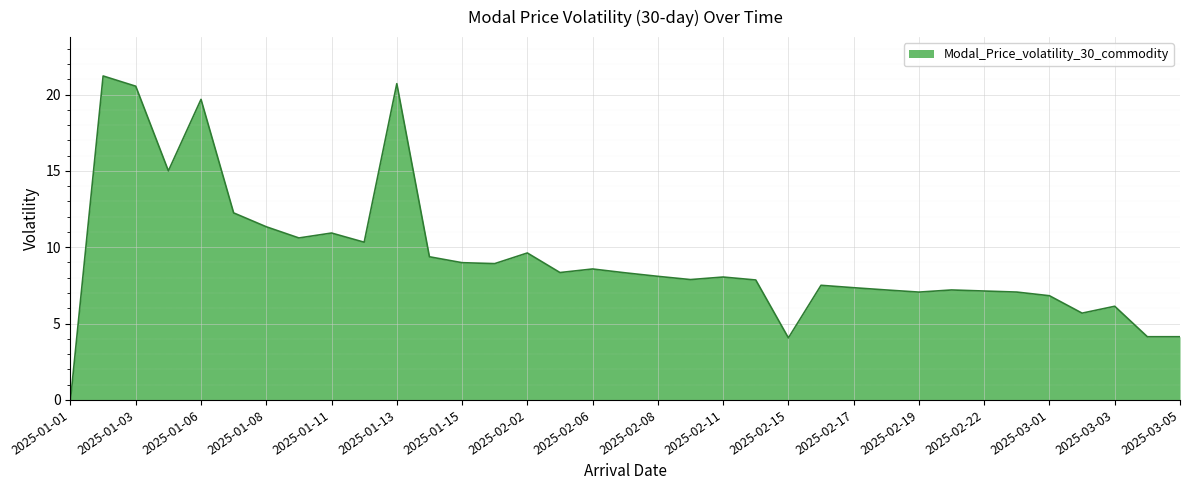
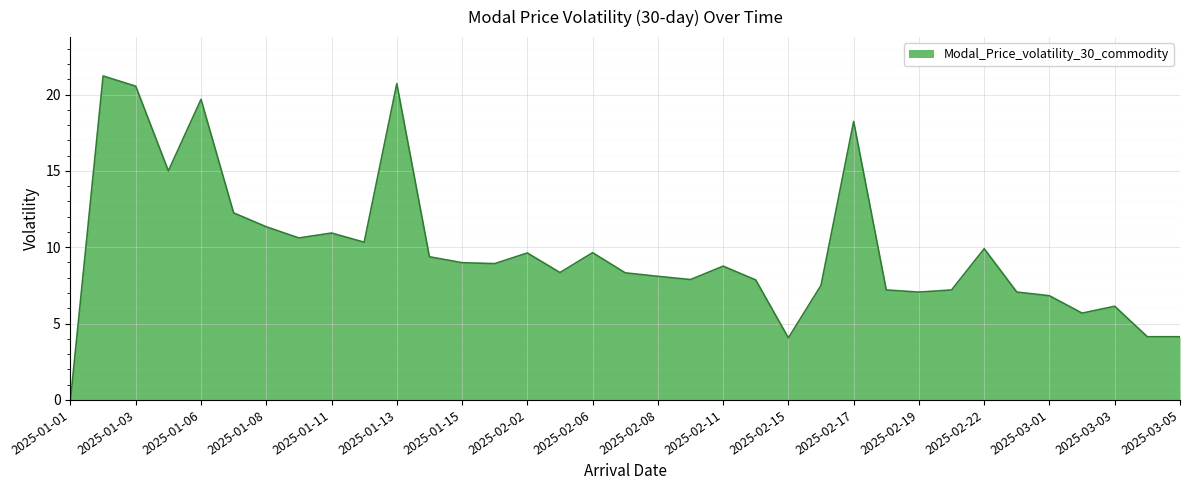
2025-02-06: 8.6 -> 9.6
2025-02-11: 8.0 -> 8.8
2025-02-17: 7.3 -> 18.2
2025-02-22: 7.1 -> 9.9
